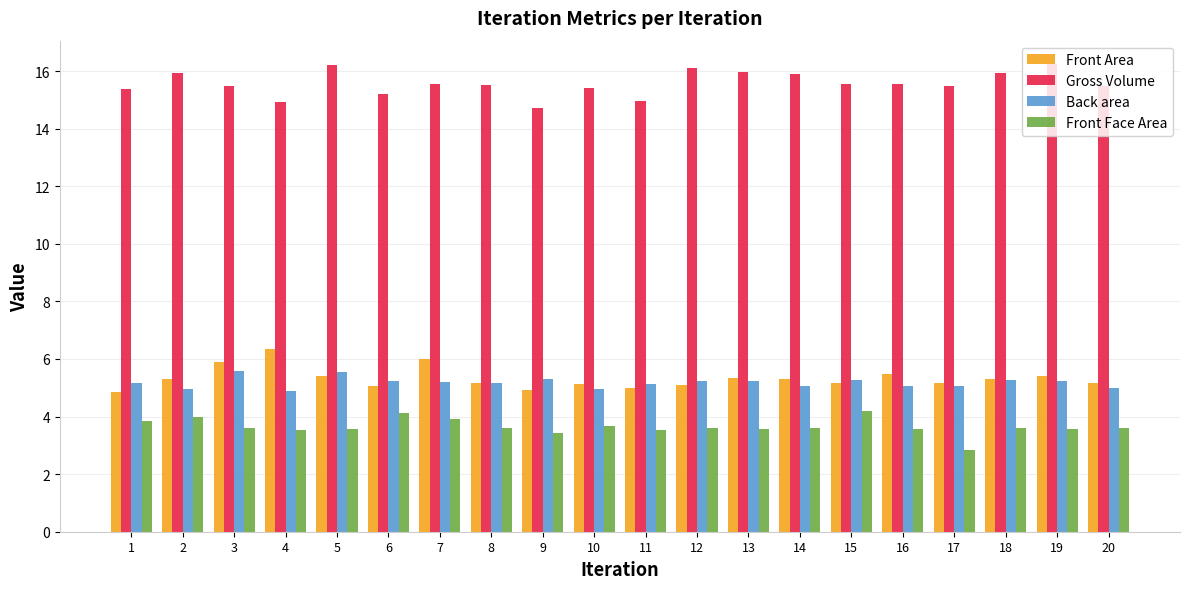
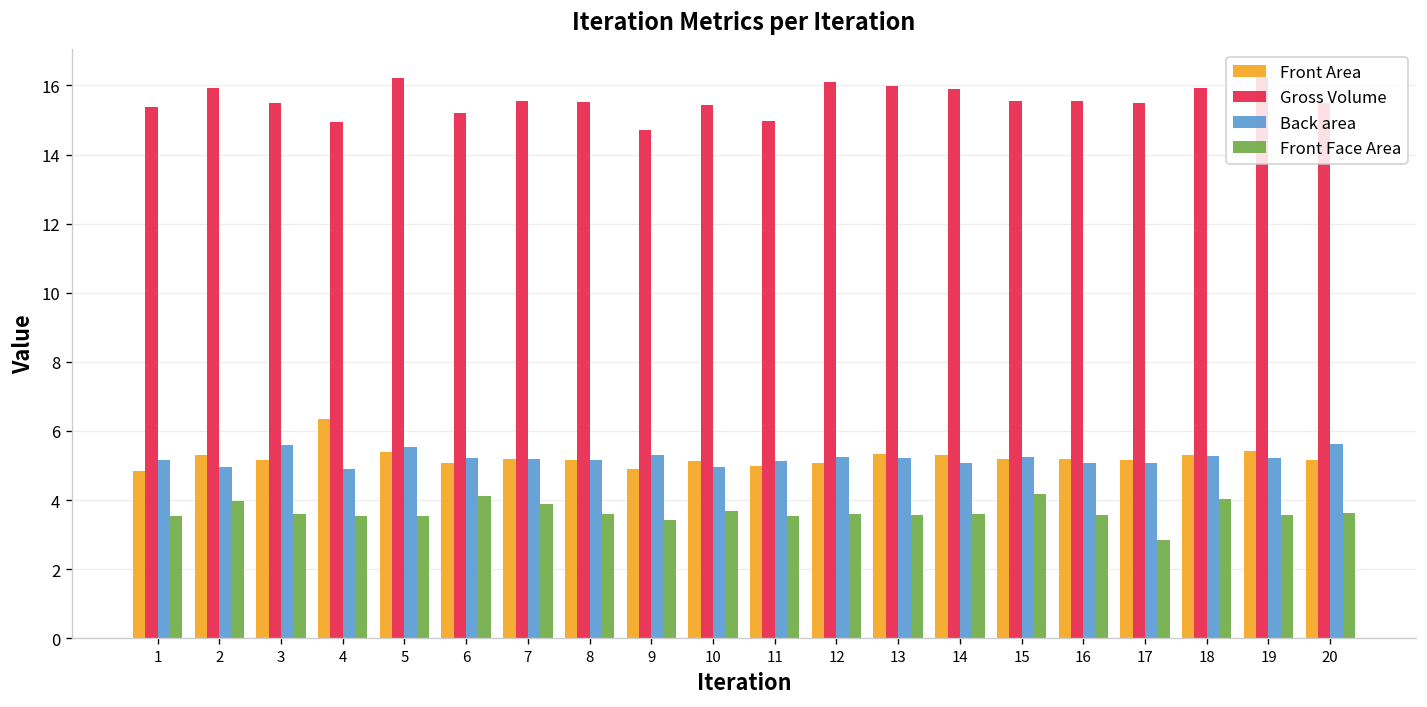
Front Face Area, 1: 3.8 -> 3.5
Front Area, 3: 5.9 -> 5.2
Front Area, 7: 6.0 -> 5.2
Front Area, 16: 5.5 -> 5.2
Front Face Area, 18: 3.6 -> 4.0
Back area, 20: 5.0 -> 5.6
